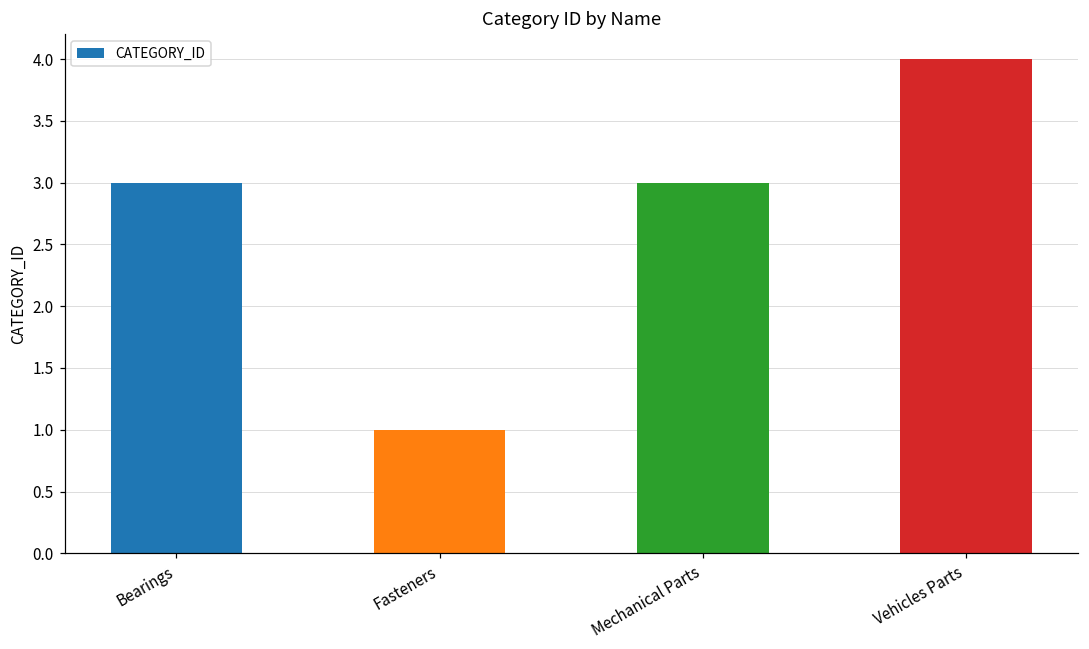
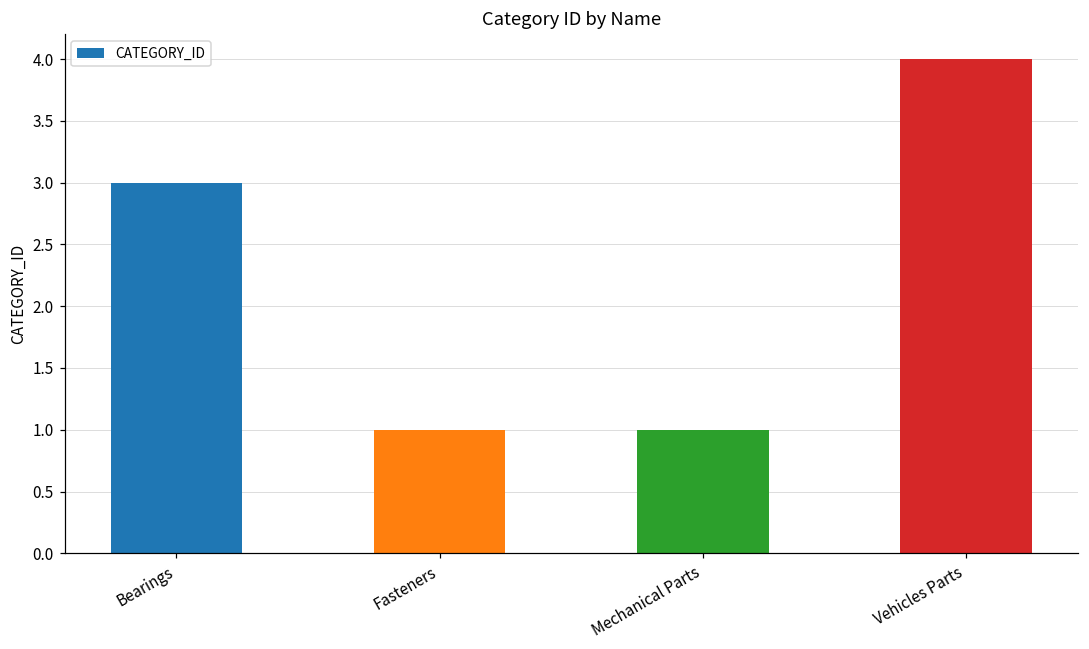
Mechanical Parts: 3 -> 1
